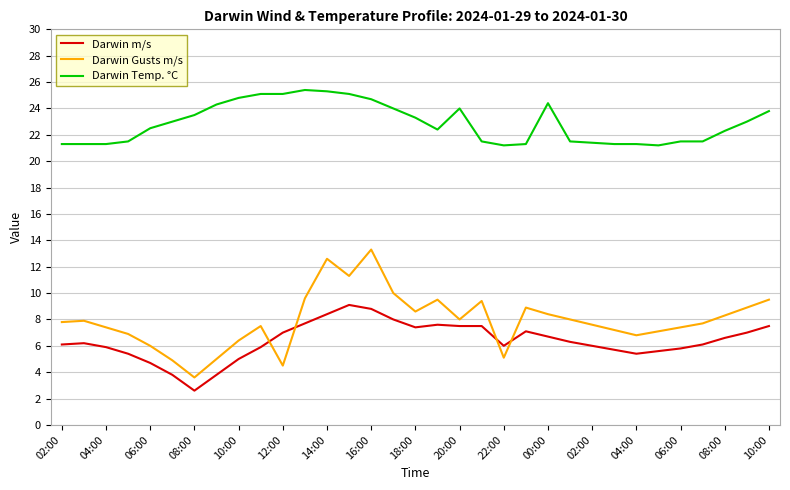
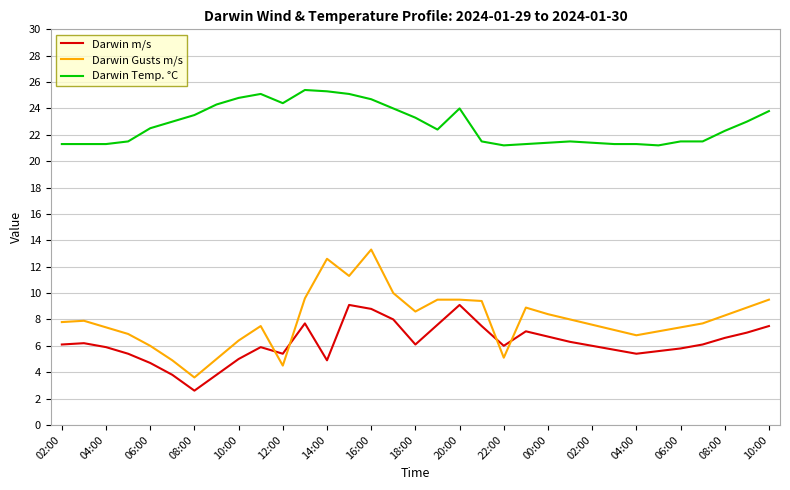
Darwin m/s, 12:00: 7.0 -> 5.4
Darwin Temp. °C, 12:00: 25.1 -> 24.4
Darwin m/s, 14:00: 8.4 -> 4.9
Darwin m/s, 18:00: 7.4 -> 6.1
Darwin m/s, 20:00: 7.5 -> 9.1
Darwin Gusts m/s, 20:00: 8.0 -> 9.5
Darwin Temp. °C, 00:00: 24.4 -> 21.4
